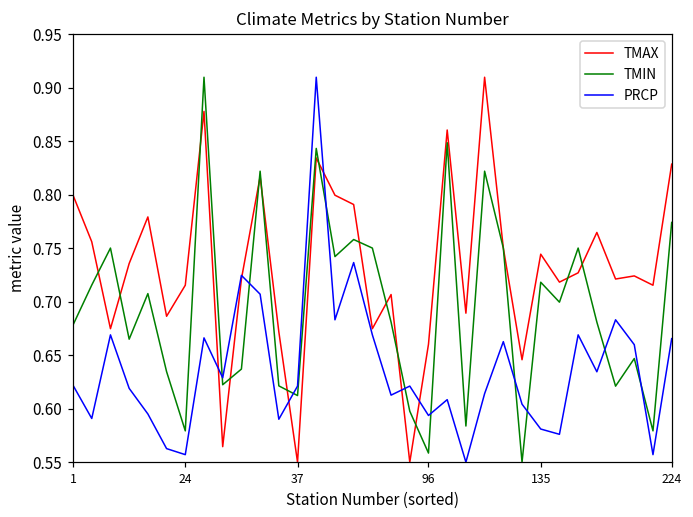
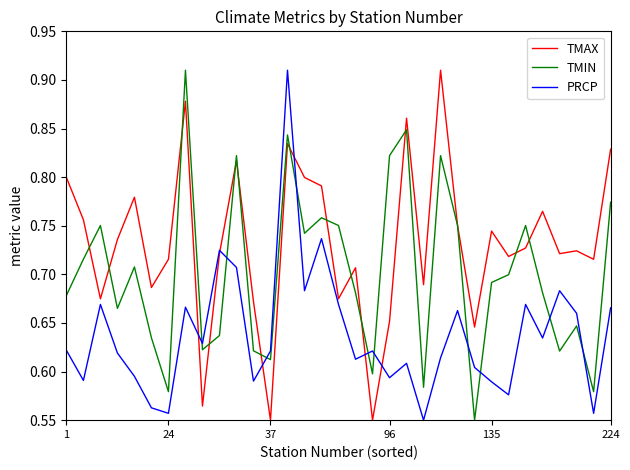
TMAX, 96: 0.66 -> 0.65
TMIN, 96: 0.56 -> 0.82
TMIN, 135: 0.72 -> 0.69
PRCP, 135: 0.58 -> 0.59
